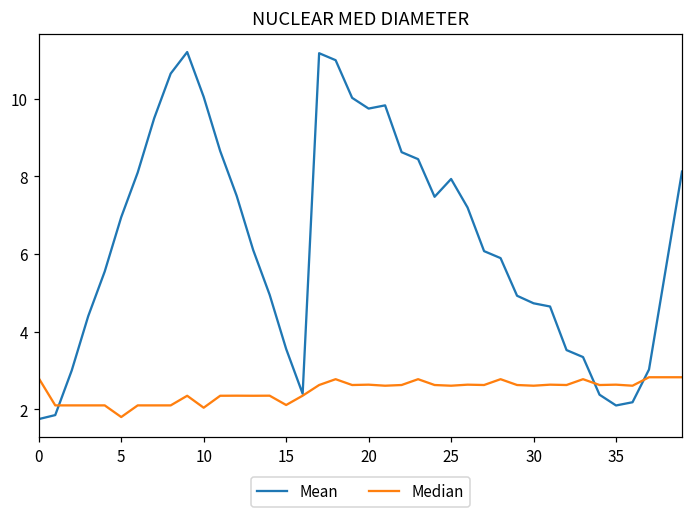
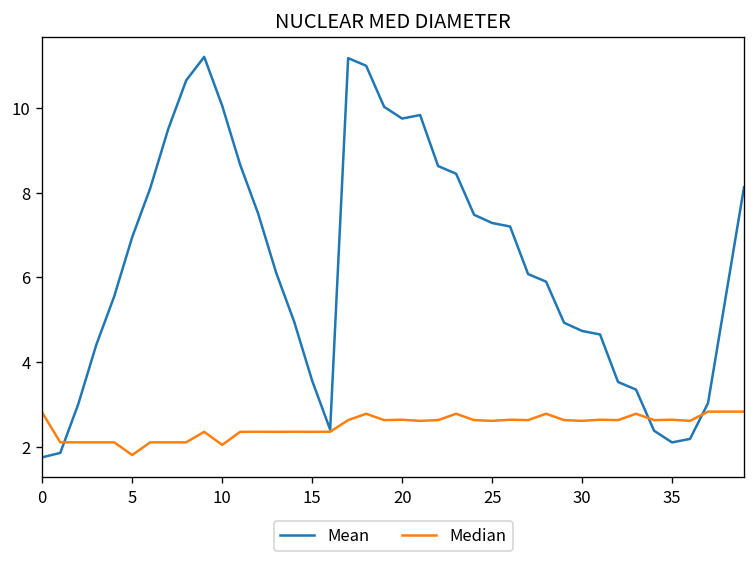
Median, 15: 2.1 -> 2.3
Mean, 25: 7.9 -> 7.3
